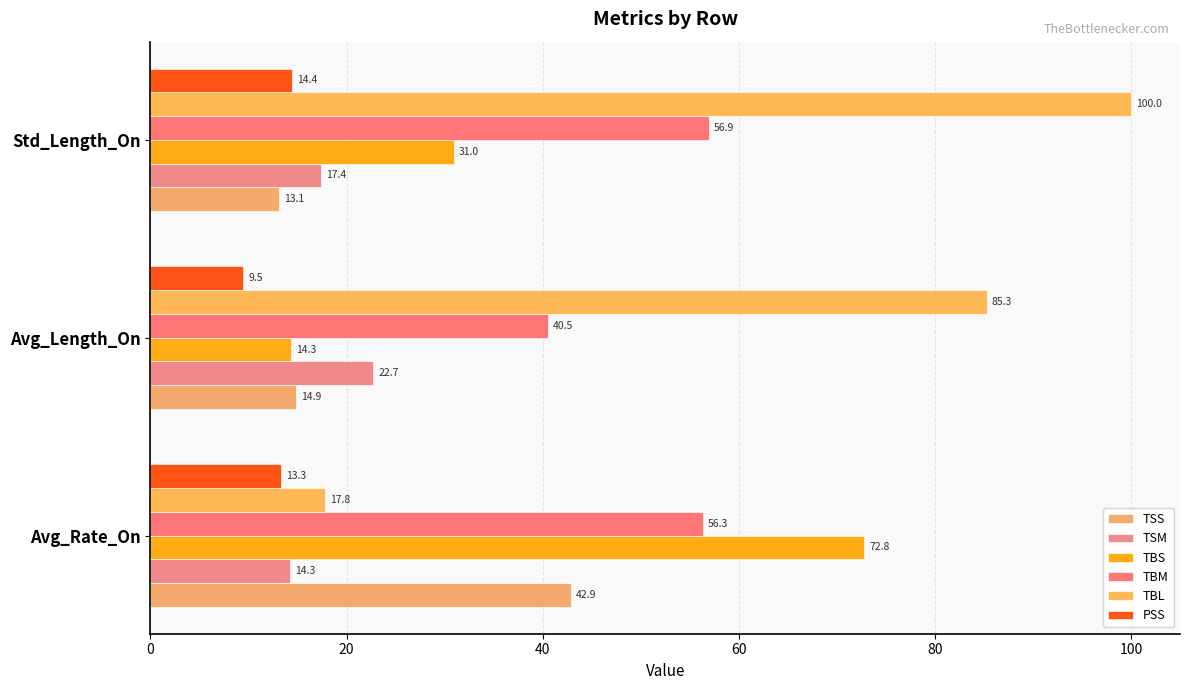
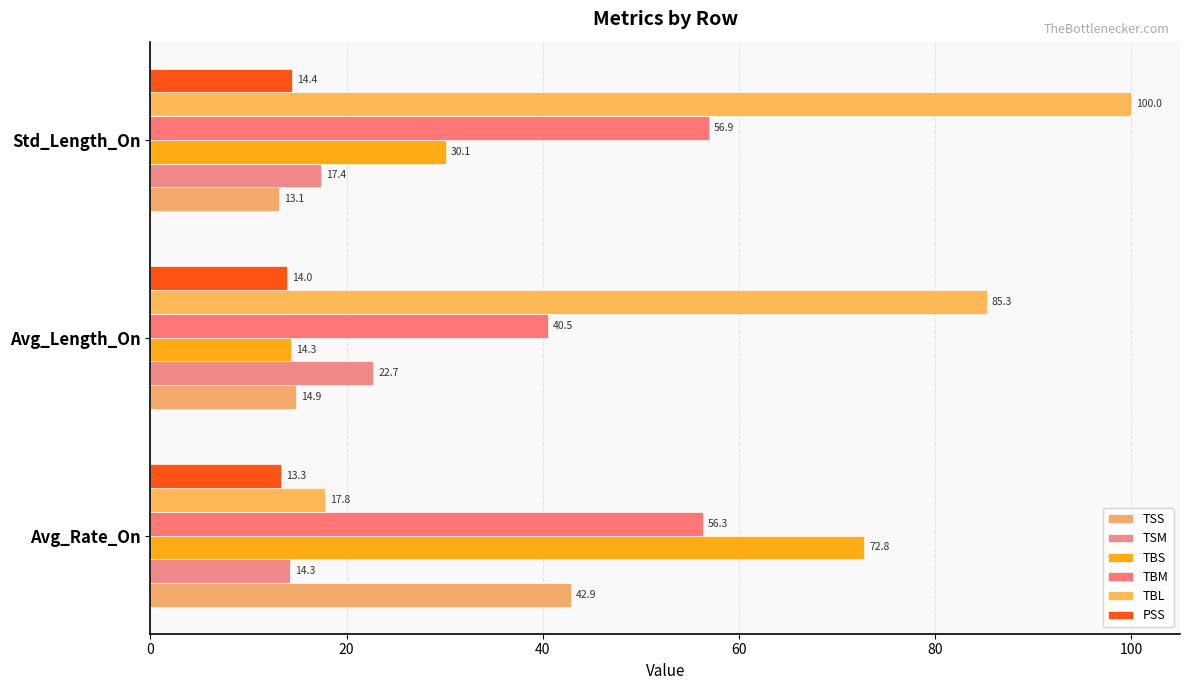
TBS, Std_Length_On: 31.0 -> 30.1
PSS, Avg_Length_On: 9.5 -> 14.0
